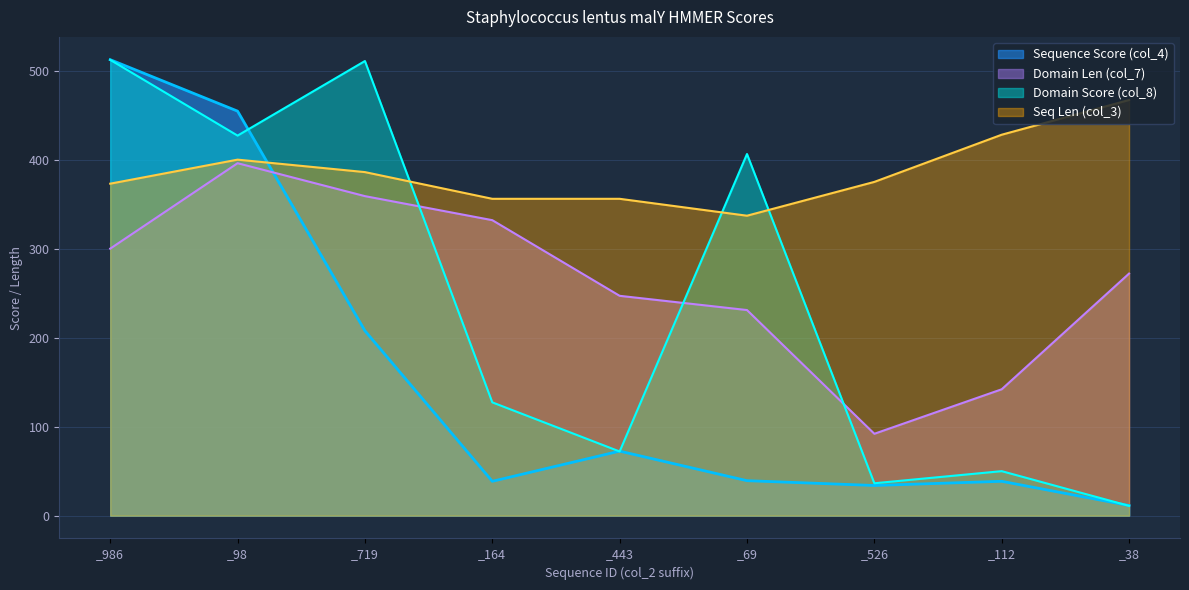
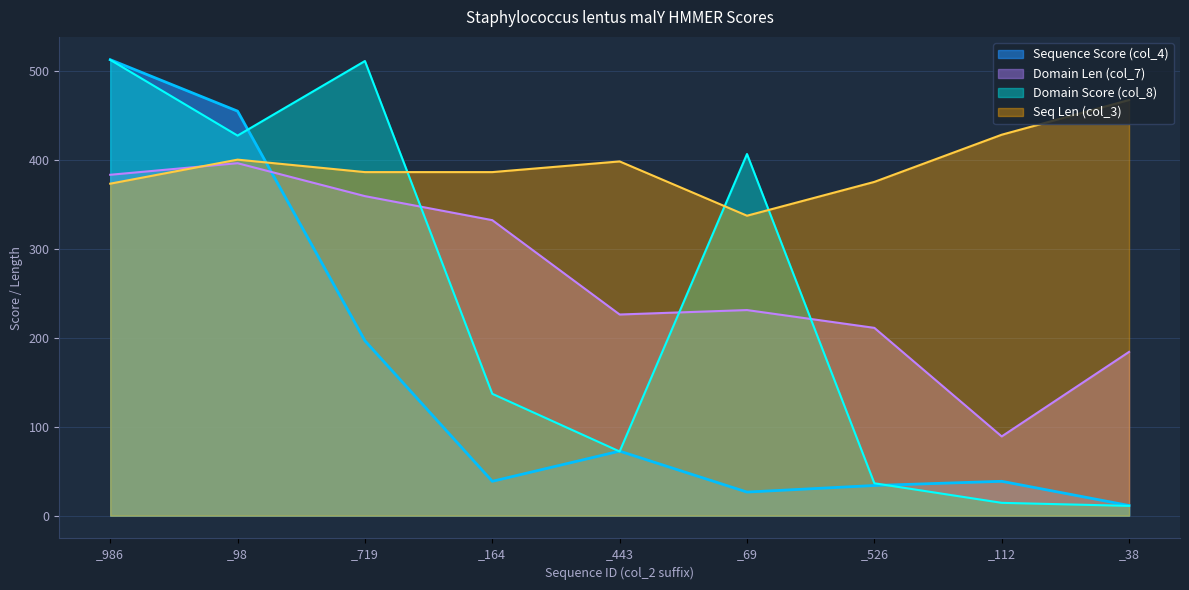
Domain Len (col_7), _986: 300 -> 380
Sequence Score (col_4), _719: 210 -> 200
Domain Score (col_8), _164: 130 -> 140
Seq Len (col_3), _164: 360 -> 390
Domain Len (col_7), _443: 250 -> 230
Seq Len (col_3), _443: 360 -> 400
Sequence Score (col_4), _69: 40 -> 30
Domain Len (col_7), _526: 90 -> 210
Domain Len (col_7), _112: 140 -> 90
Domain Score (col_8), _112: 50 -> 10
Domain Len (col_7), _38: 270 -> 180
